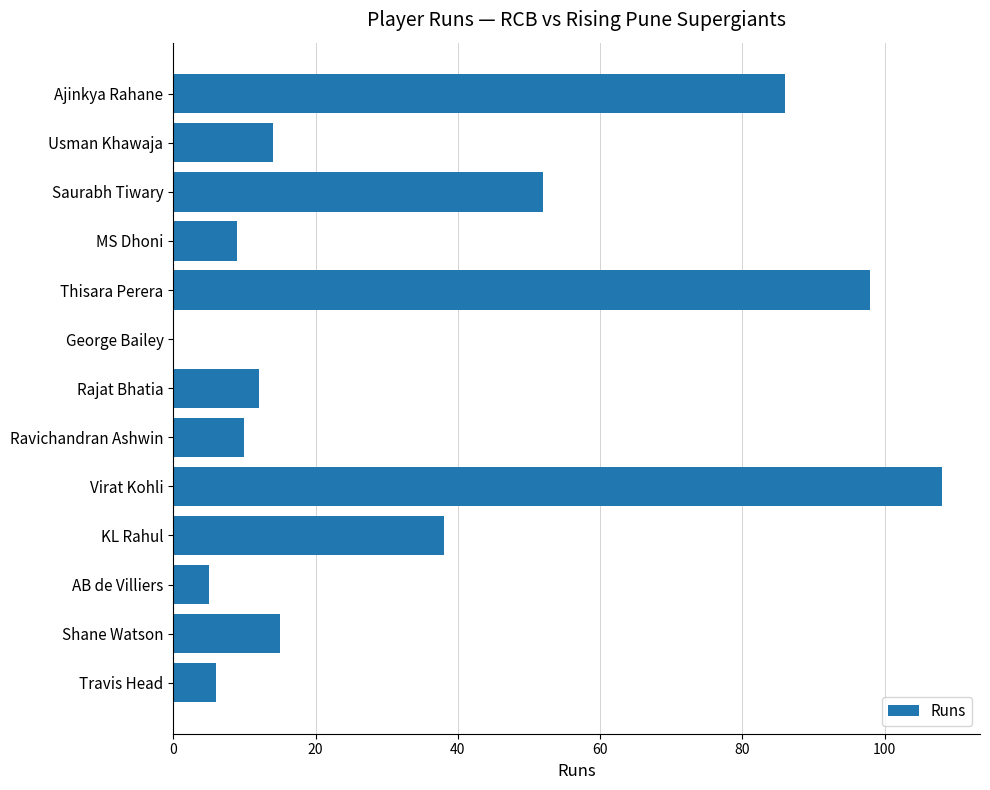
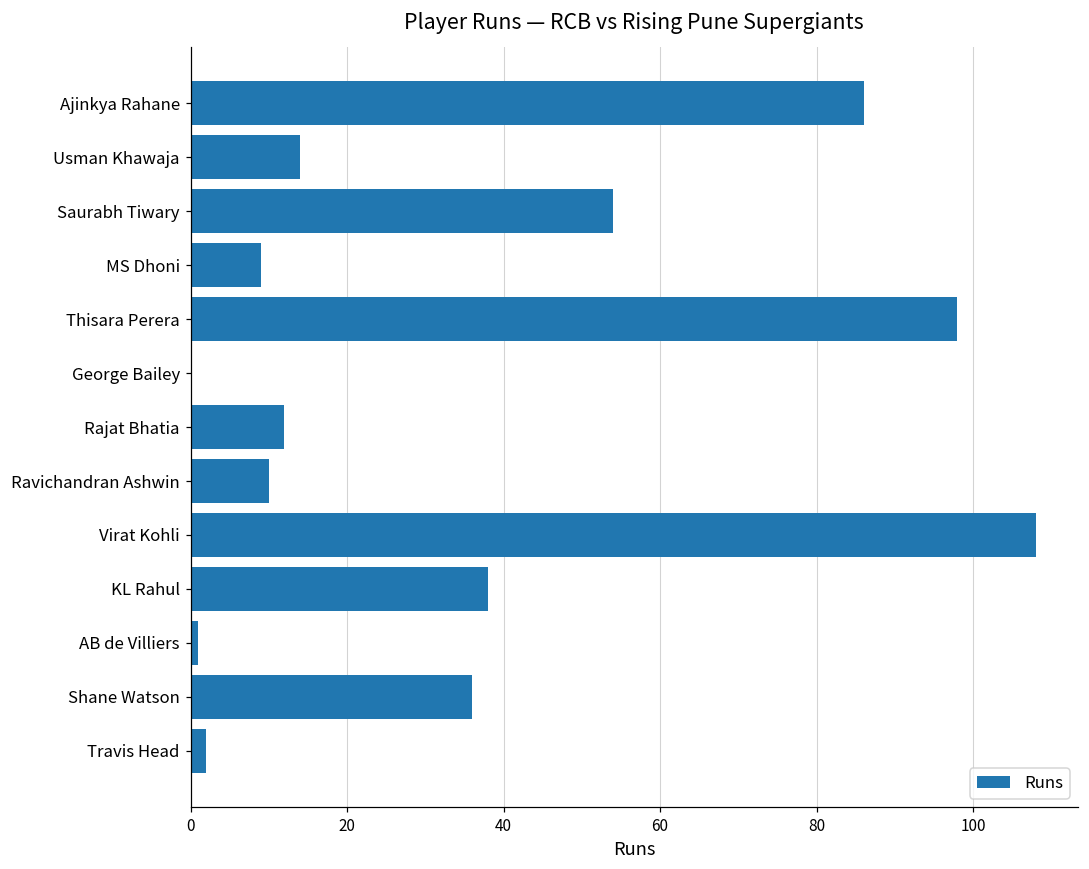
Saurabh Tiwary: 52 -> 54
AB de Villiers: 5 -> 1
Shane Watson: 15 -> 36
Travis Head: 6 -> 2
